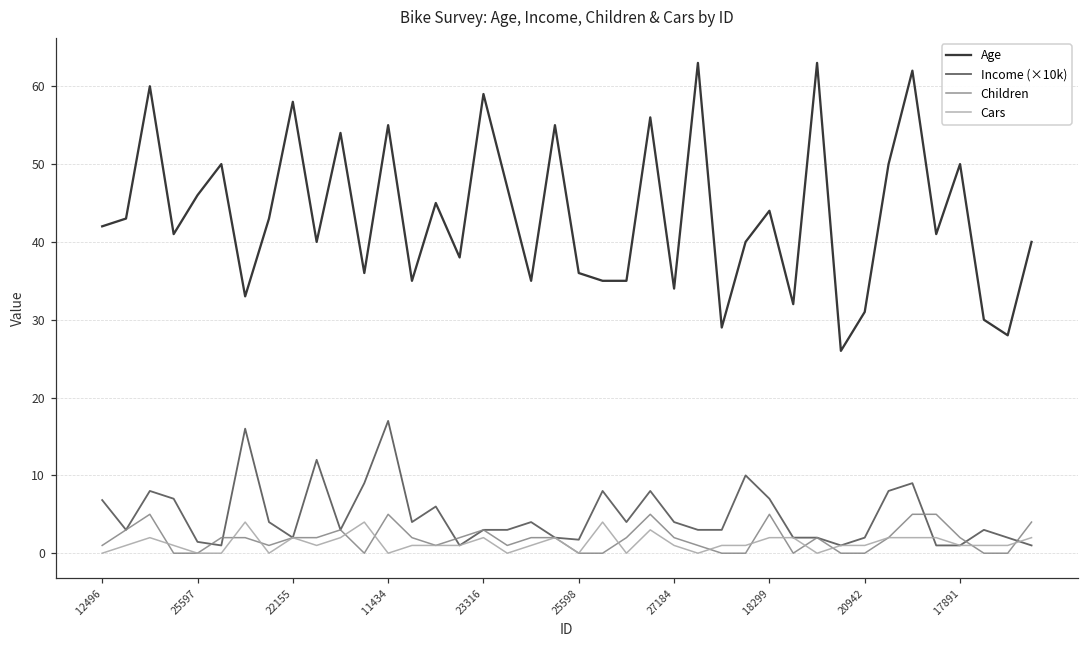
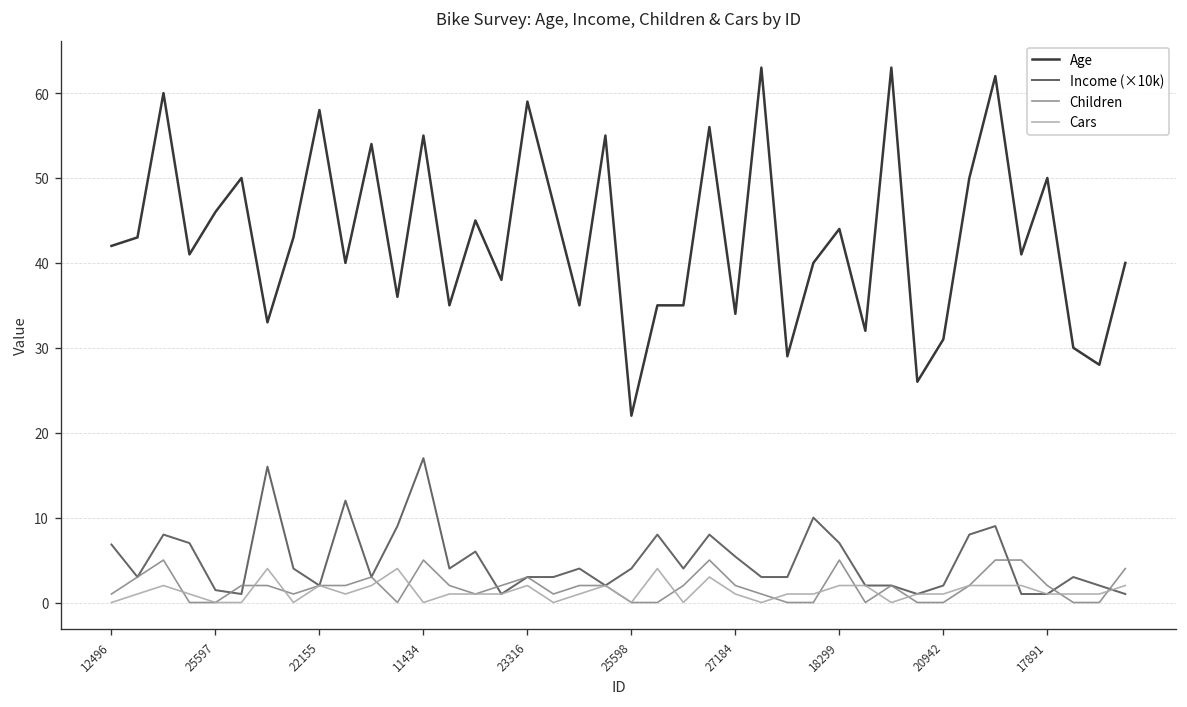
Age, 25598: 36 -> 22
Income (×10k), 25598: 2 -> 4
Income (×10k), 27184: 4 -> 5
